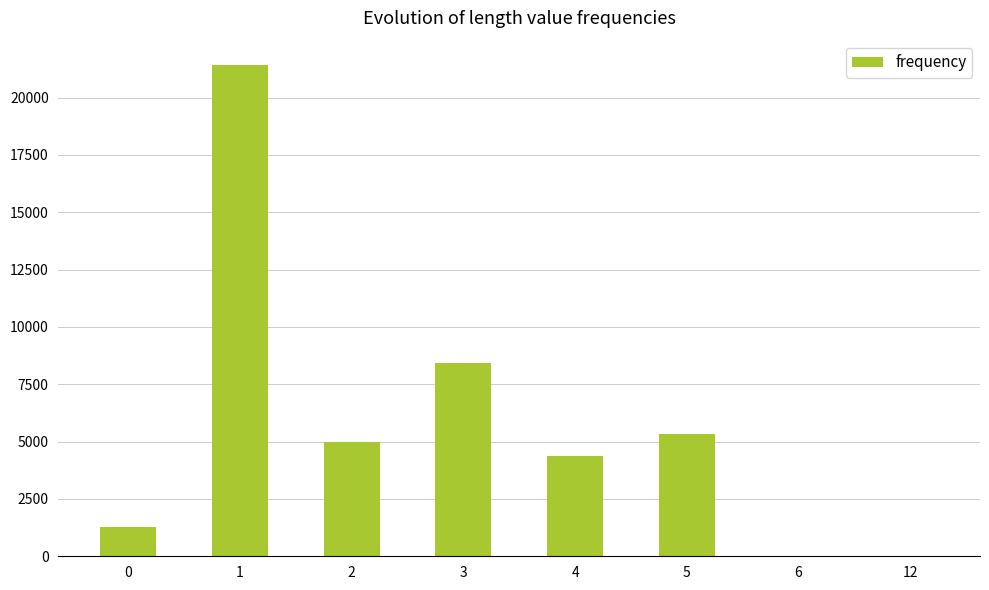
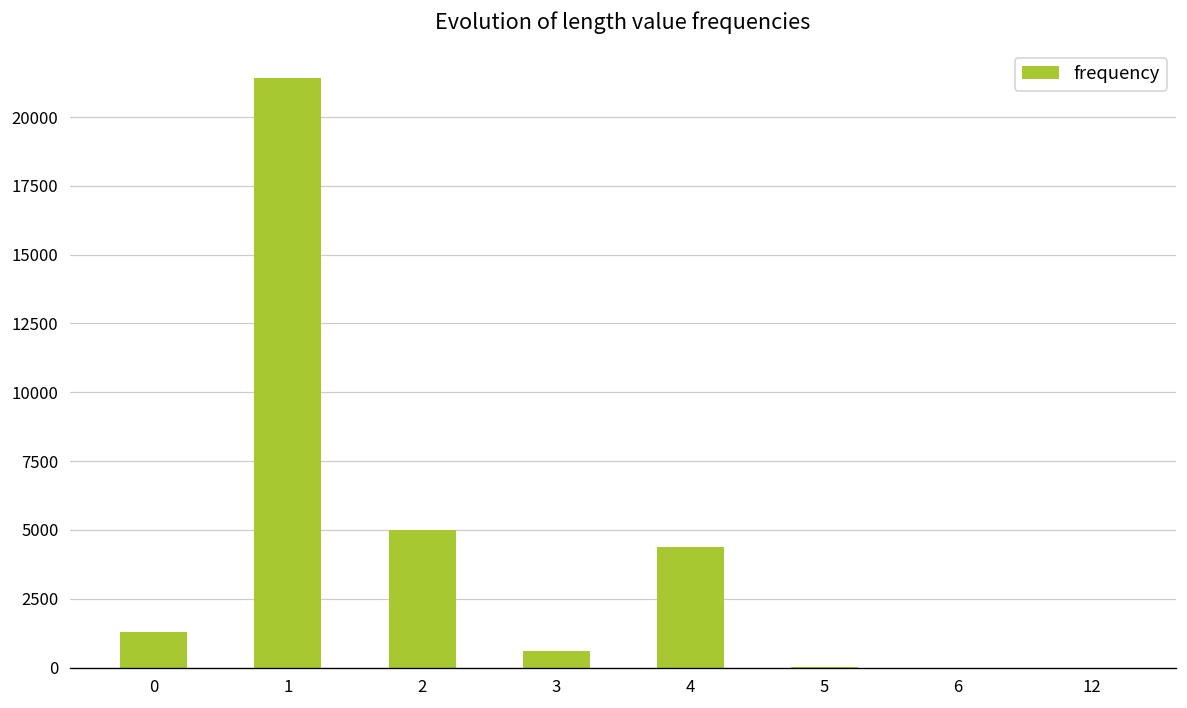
3: 8400 -> 600
5: 5300 -> 0
